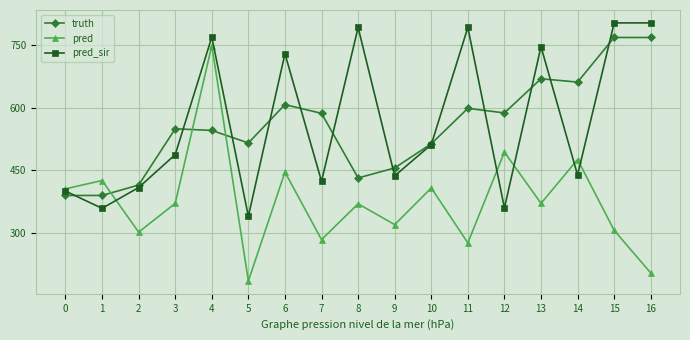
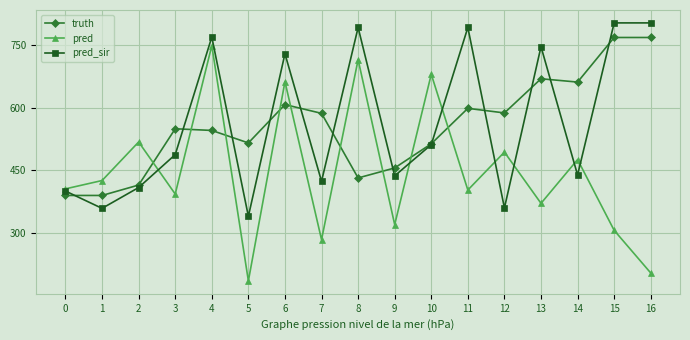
pred, 2: 300 -> 520
pred, 3: 370 -> 390
pred, 6: 450 -> 660
pred, 8: 370 -> 720
pred, 10: 410 -> 680
pred, 11: 280 -> 400
